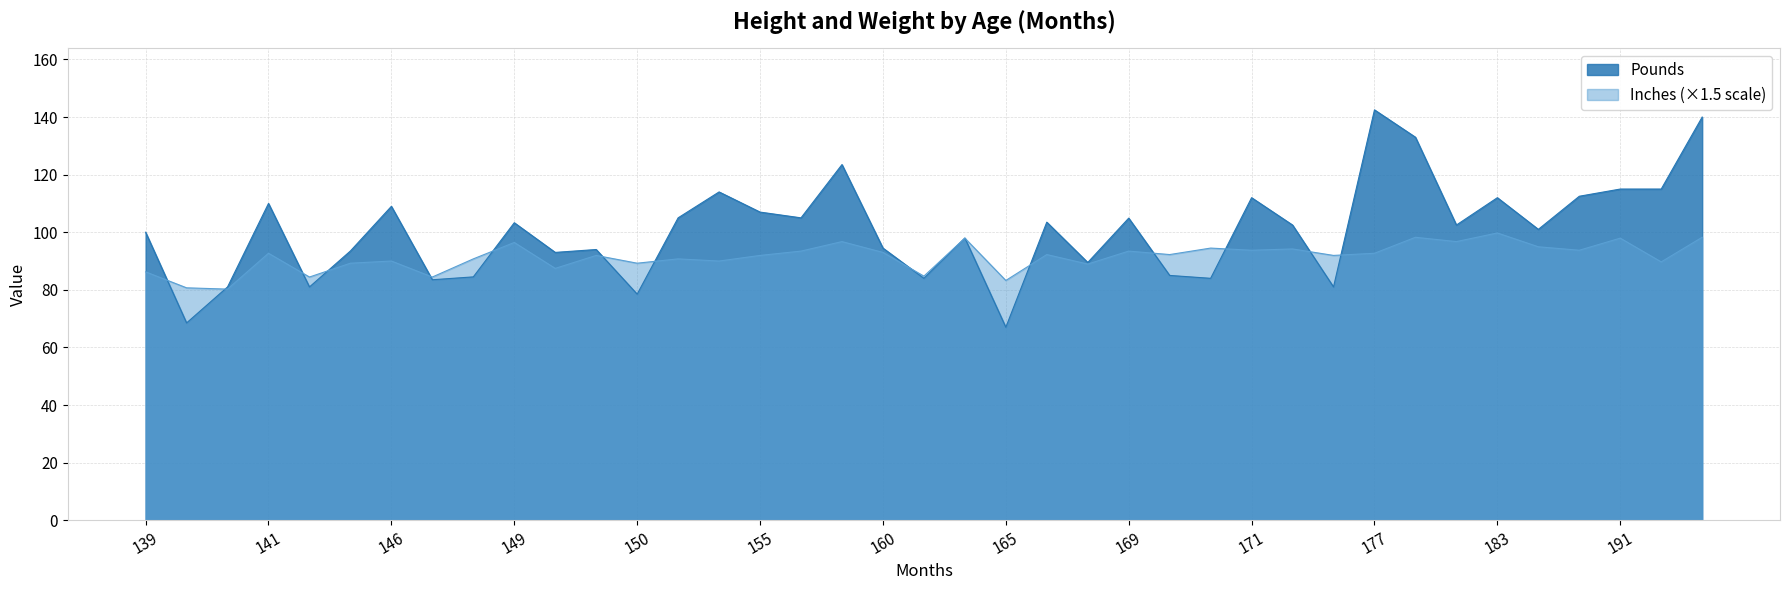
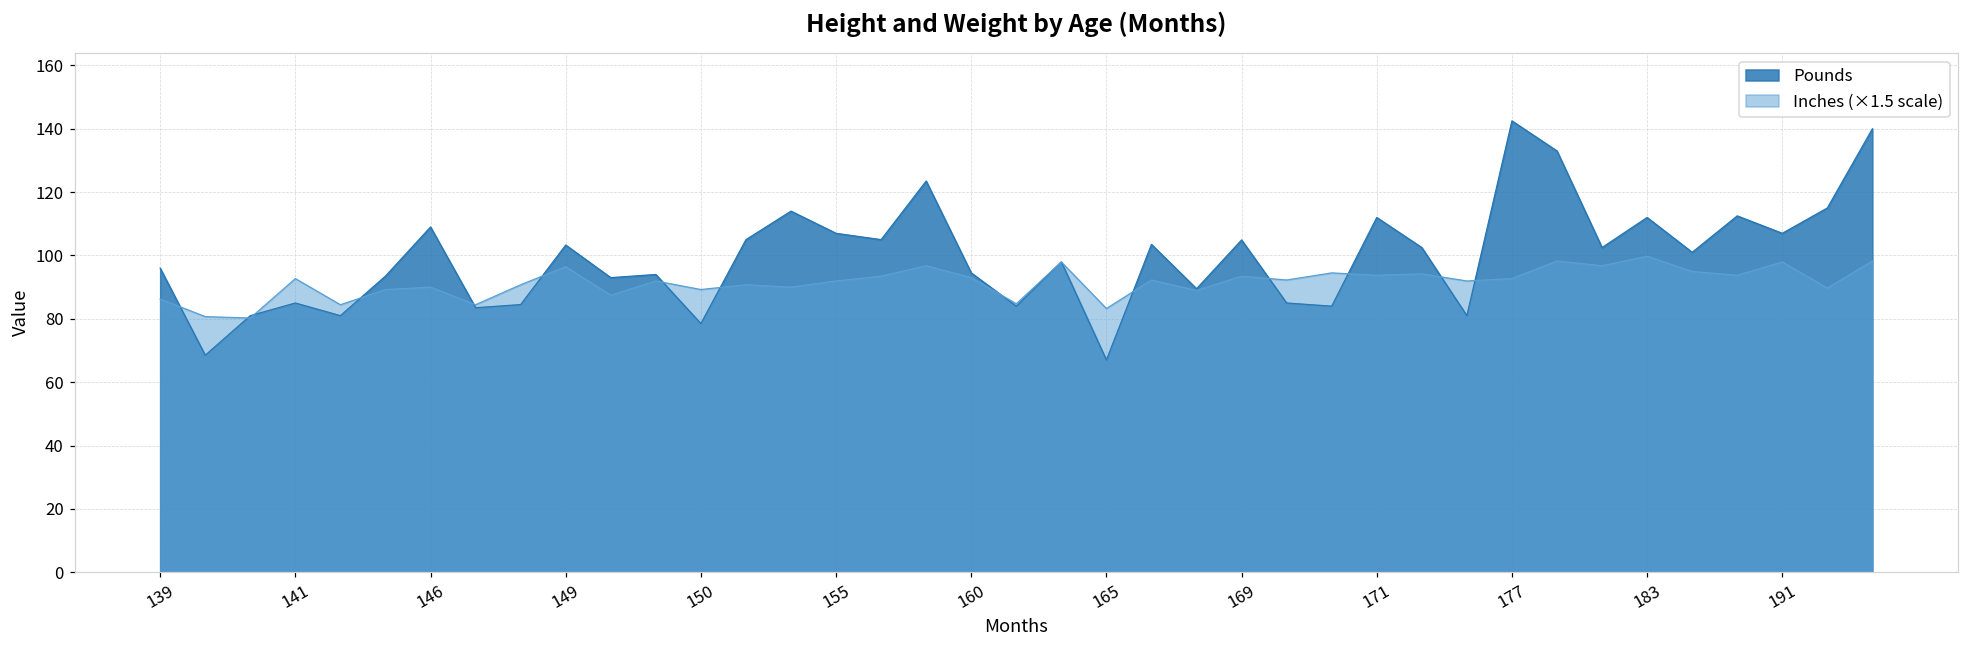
Pounds, 139: 100 -> 96
Pounds, 141: 110 -> 85
Pounds, 191: 115 -> 107
